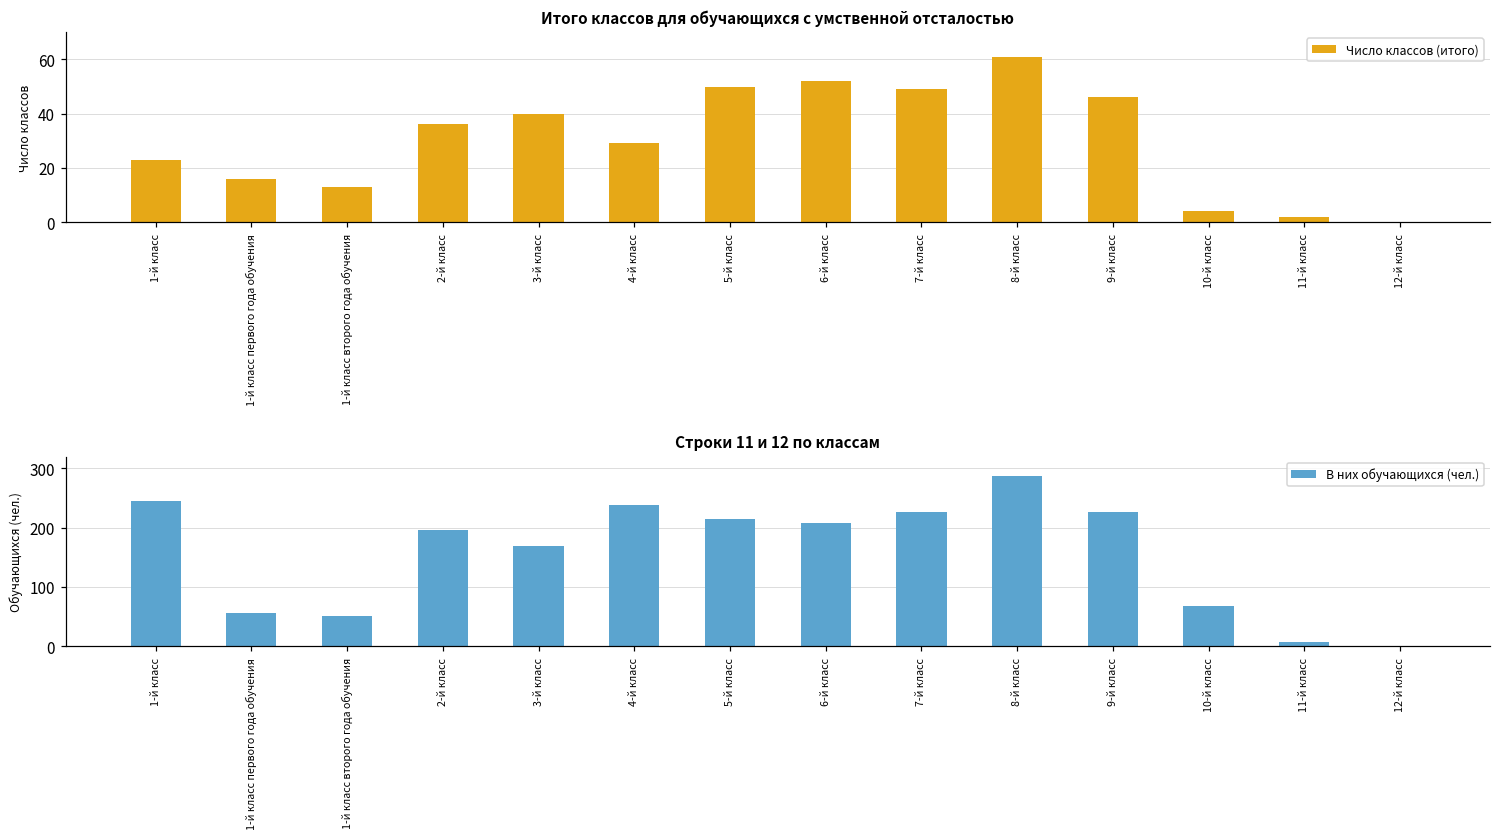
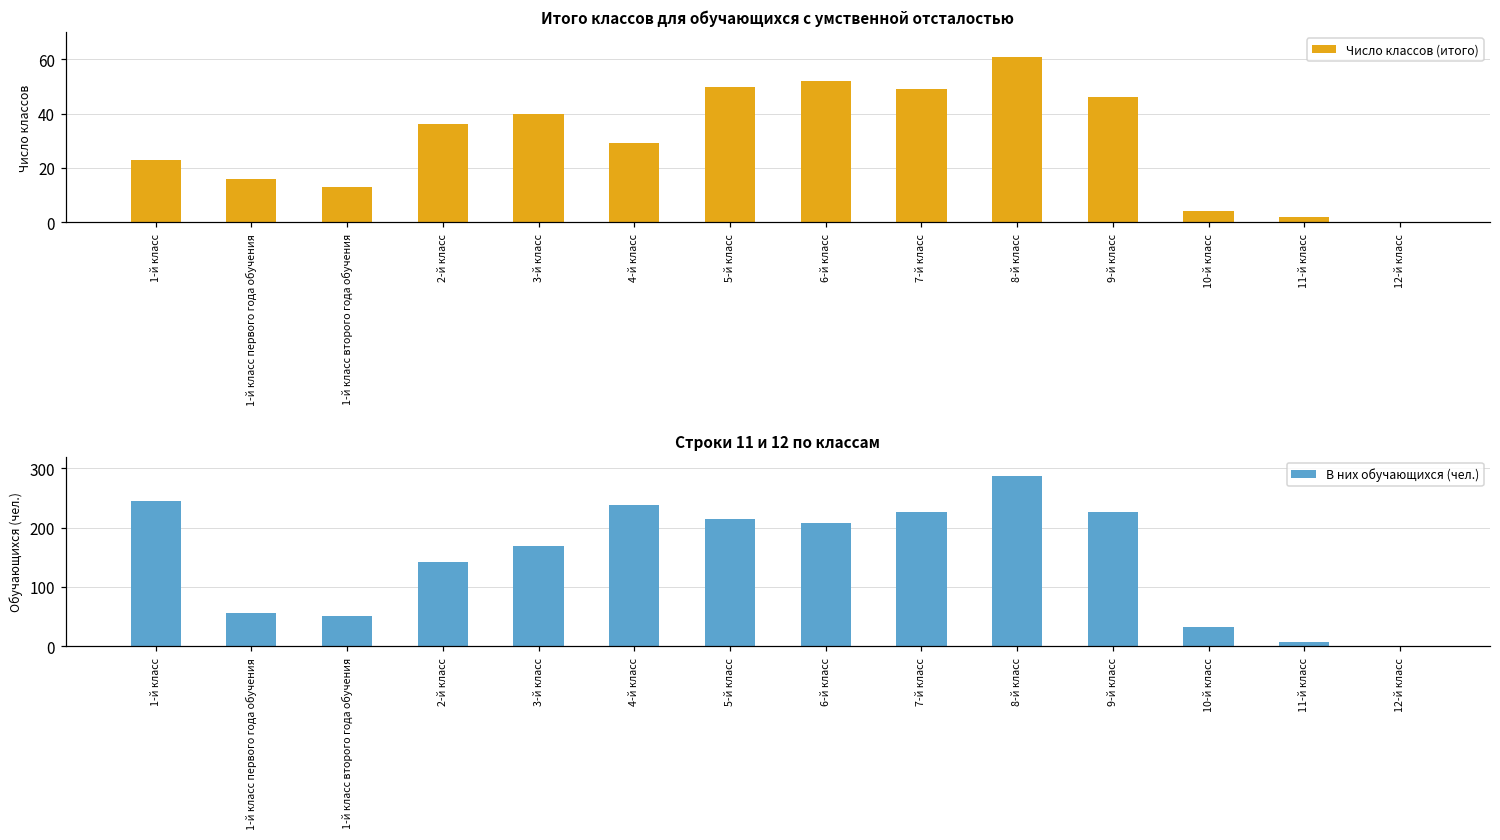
Строки 11 и 12 по классам, 2-й класс: 200 -> 140
Строки 11 и 12 по классам, 10-й класс: 70 -> 30
